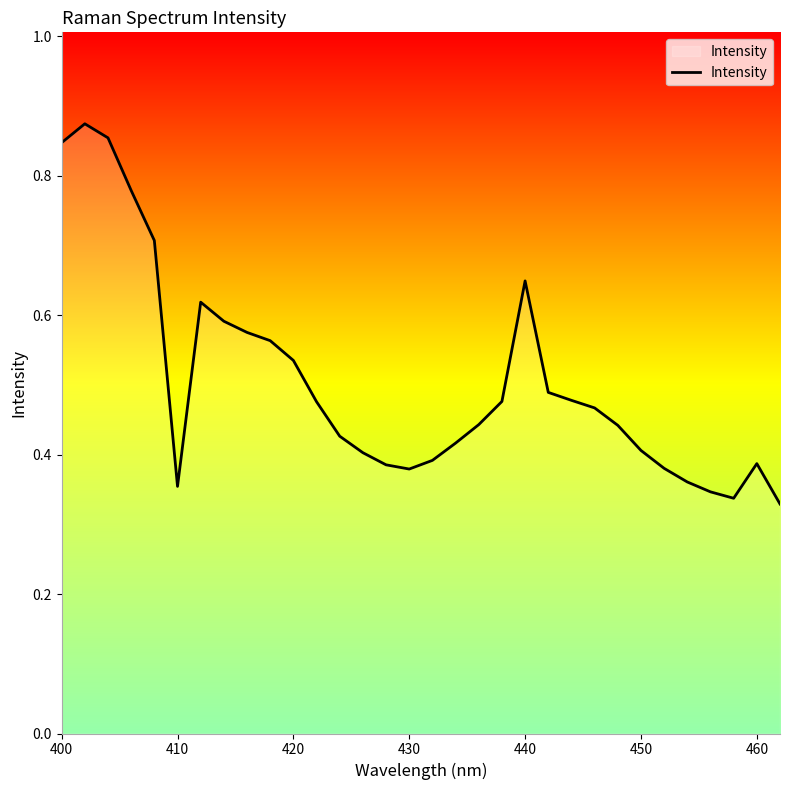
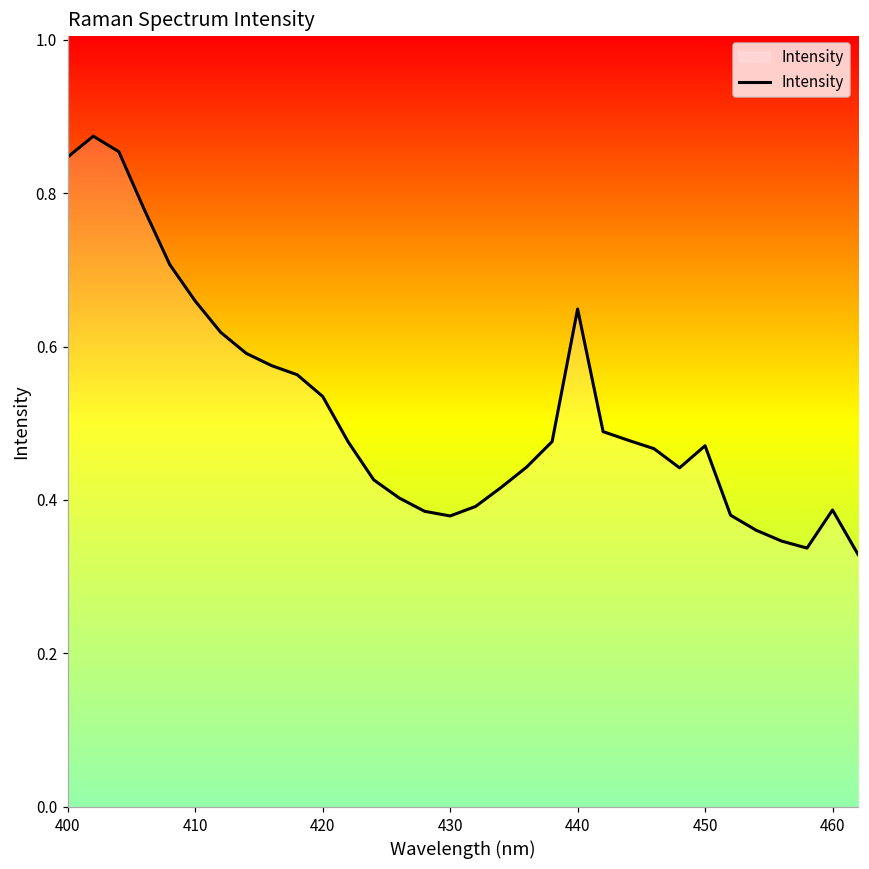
410: 0.35 -> 0.66
450: 0.41 -> 0.47
